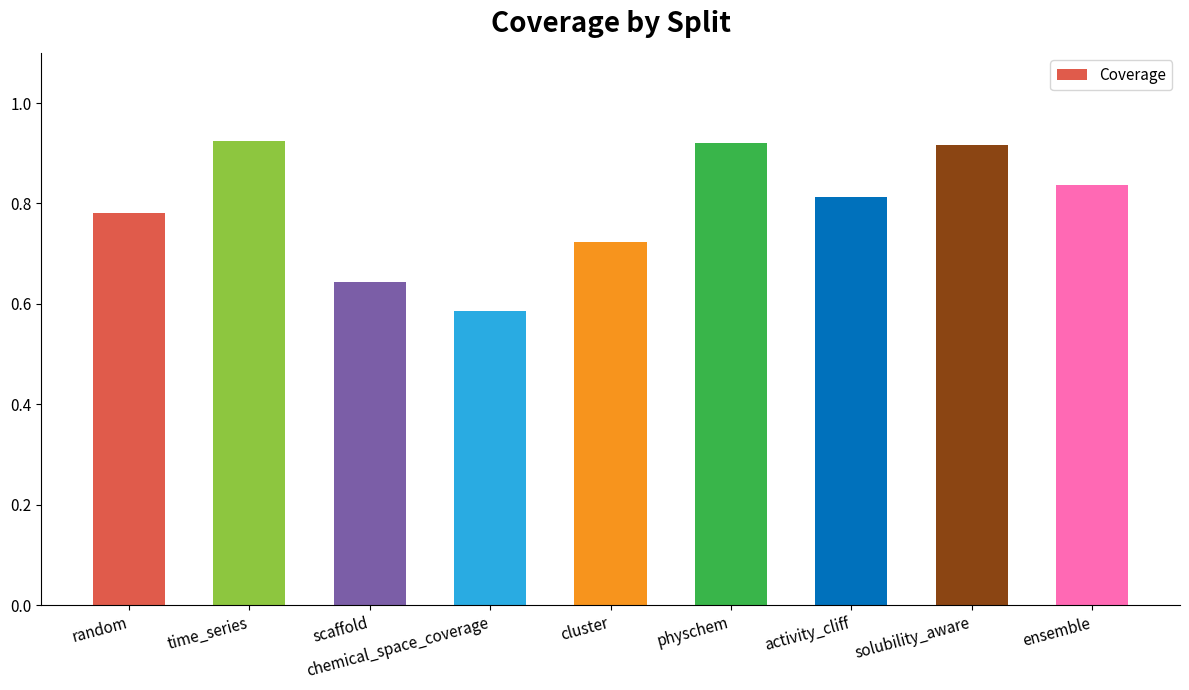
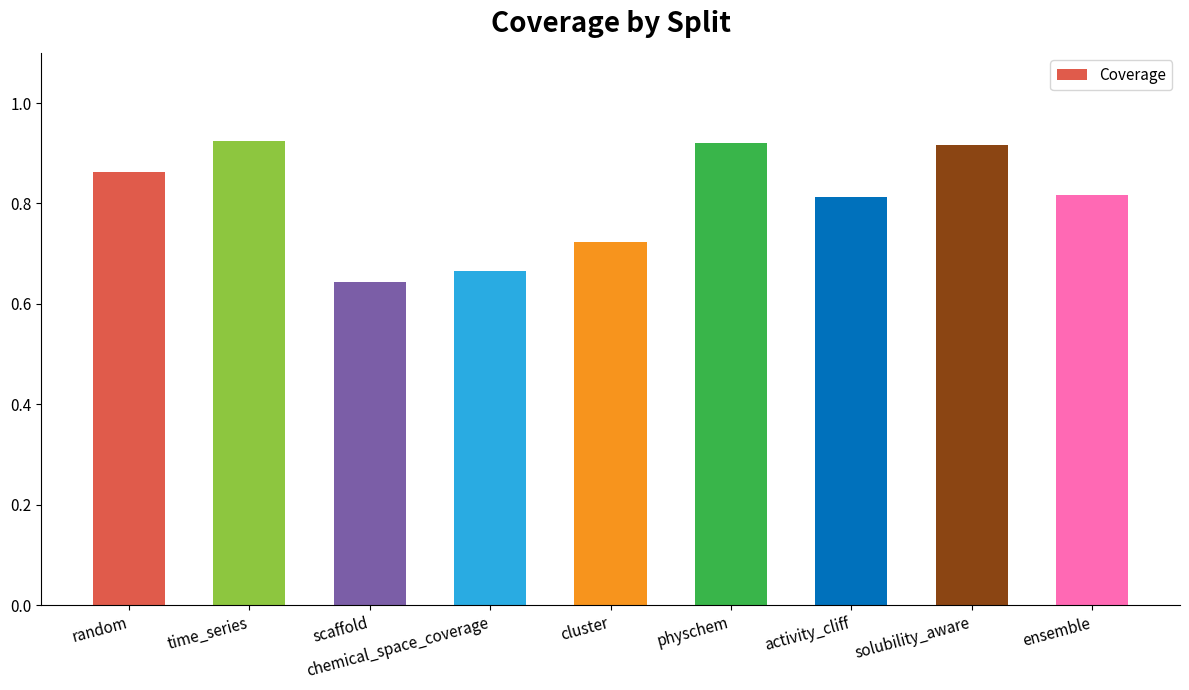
random: 0.78 -> 0.86
chemical_space_coverage: 0.59 -> 0.67
ensemble: 0.84 -> 0.82
